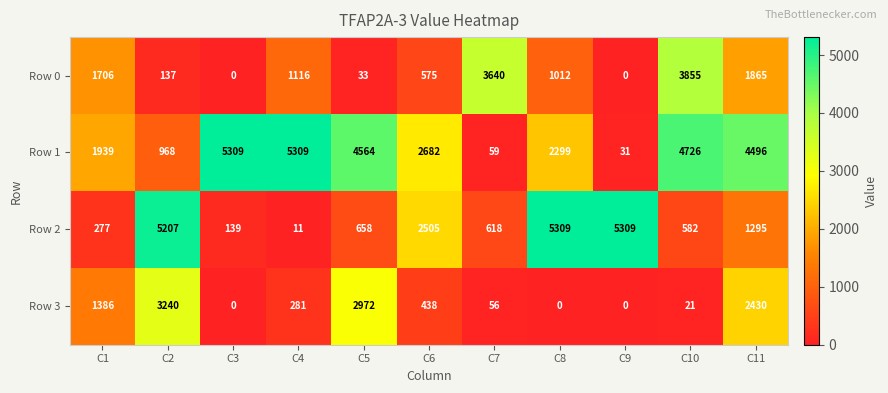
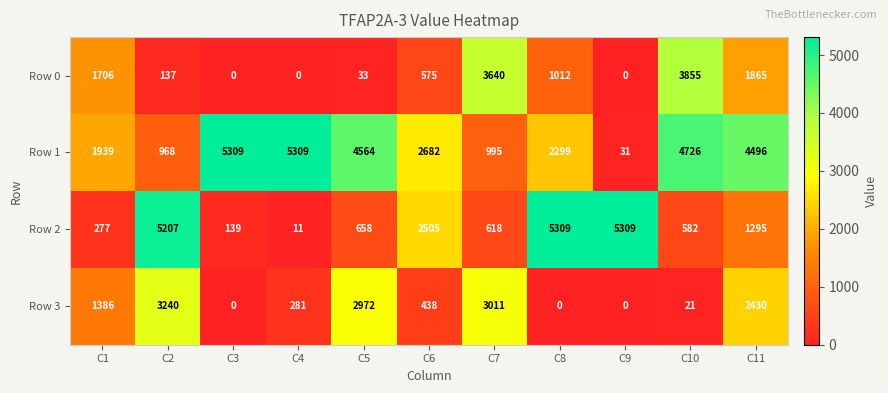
Row 0, C4: 1116 -> 0
Row 1, C7: 59 -> 995
Row 3, C7: 56 -> 3011
